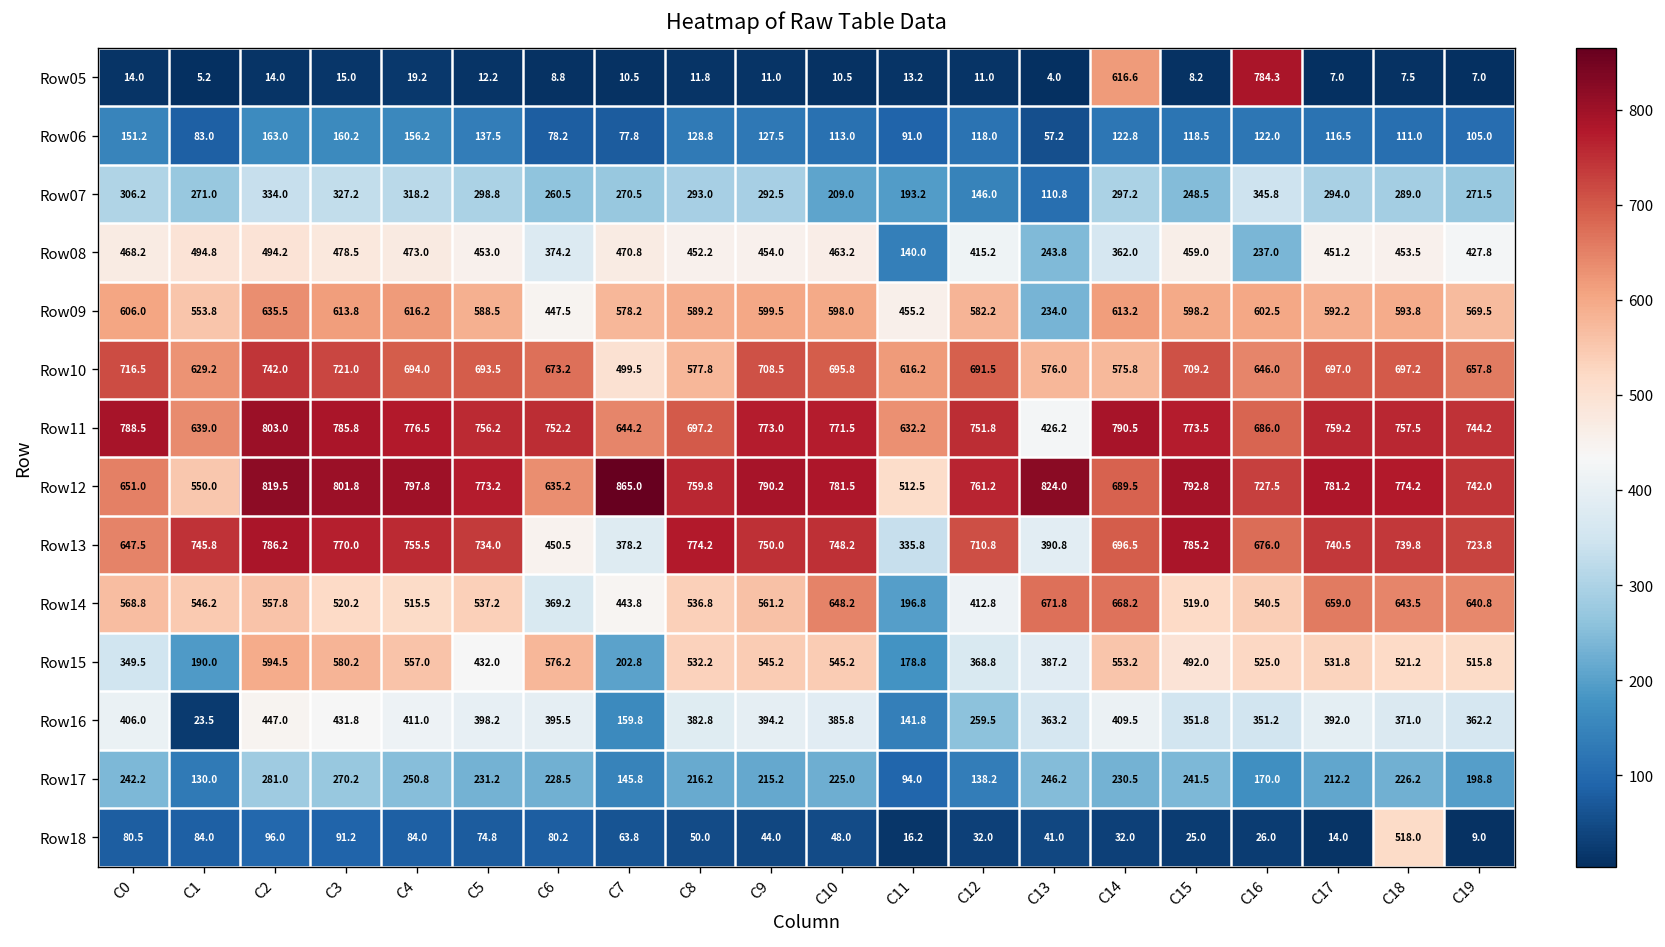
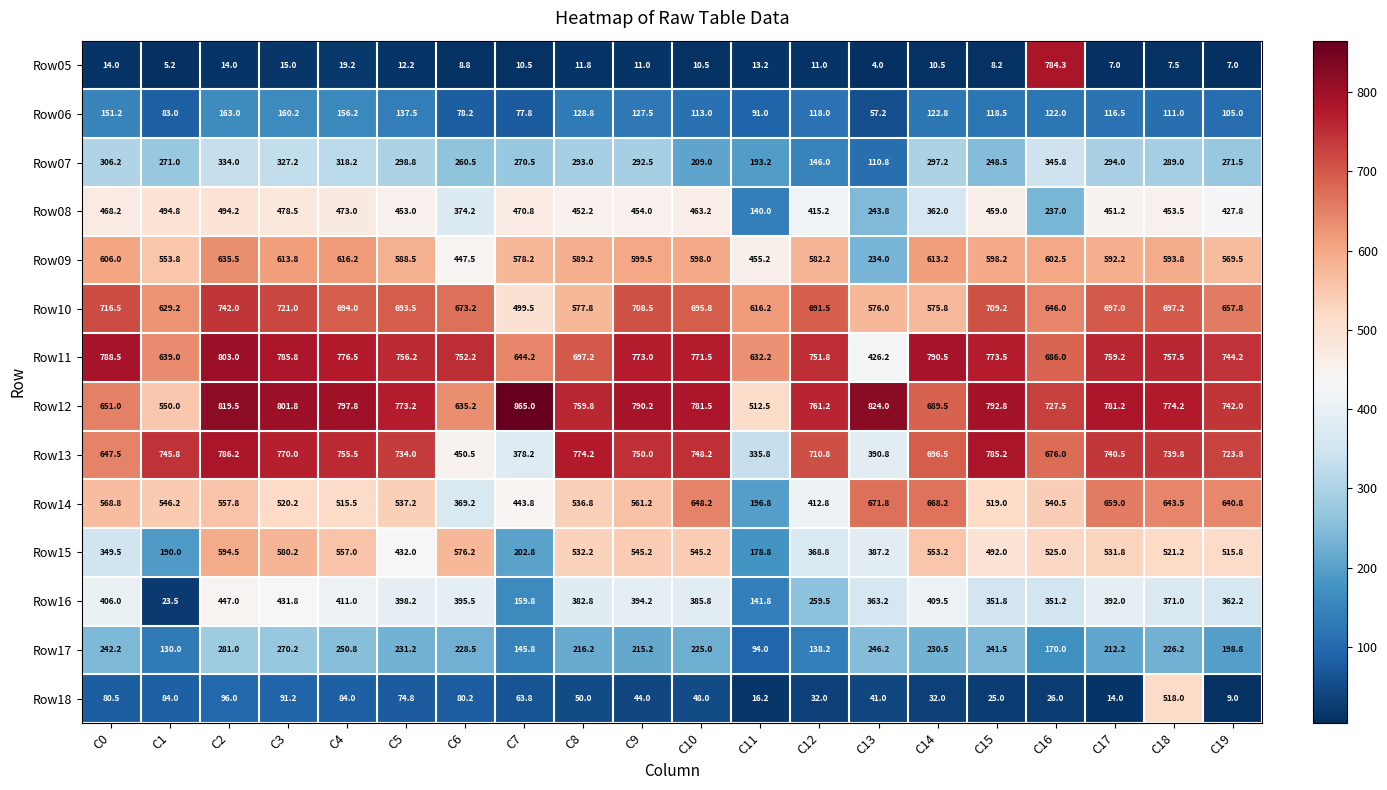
Row05, C14: 616.6 -> 10.5
